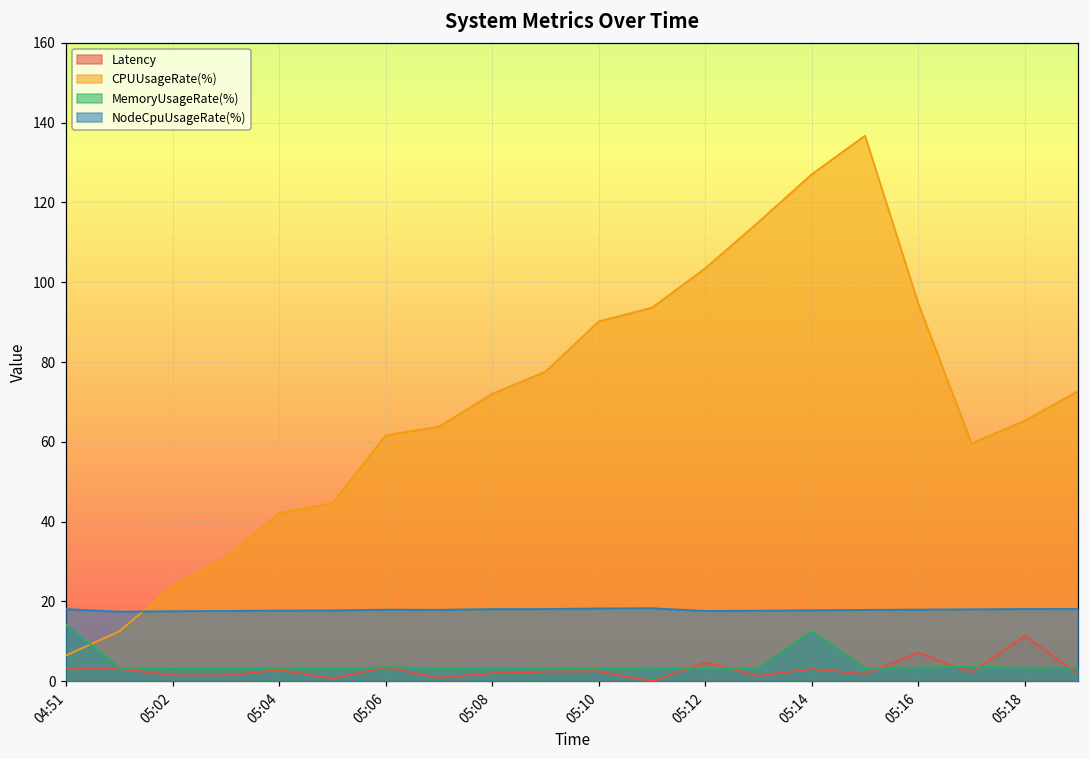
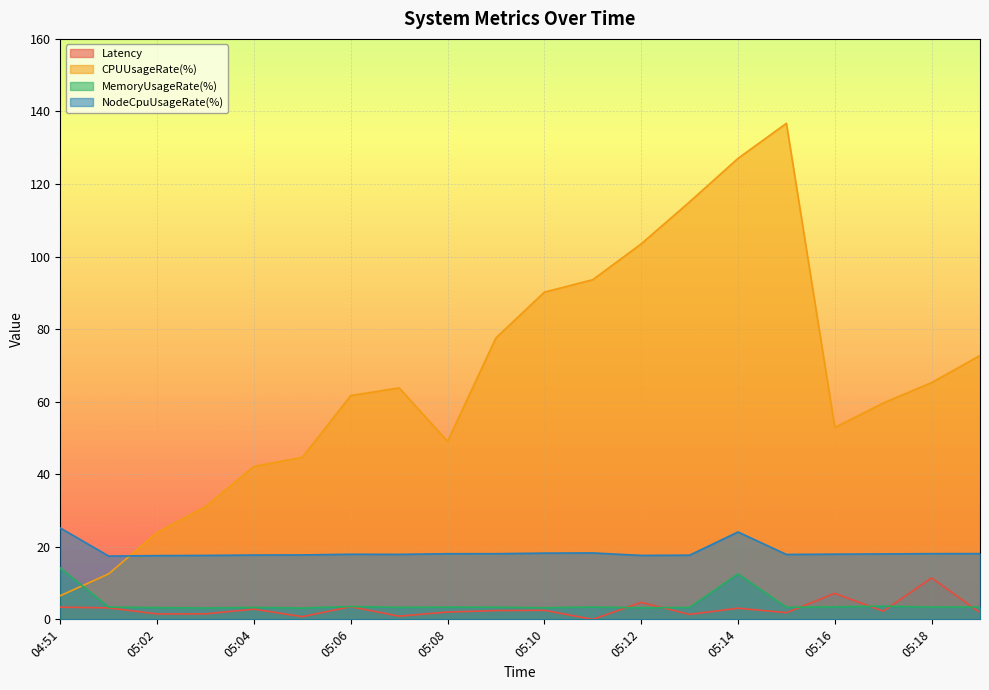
NodeCpuUsageRate(%), 04:51: 18 -> 25
CPUUsageRate(%), 05:08: 72 -> 49
NodeCpuUsageRate(%), 05:14: 18 -> 24
CPUUsageRate(%), 05:16: 95 -> 53
